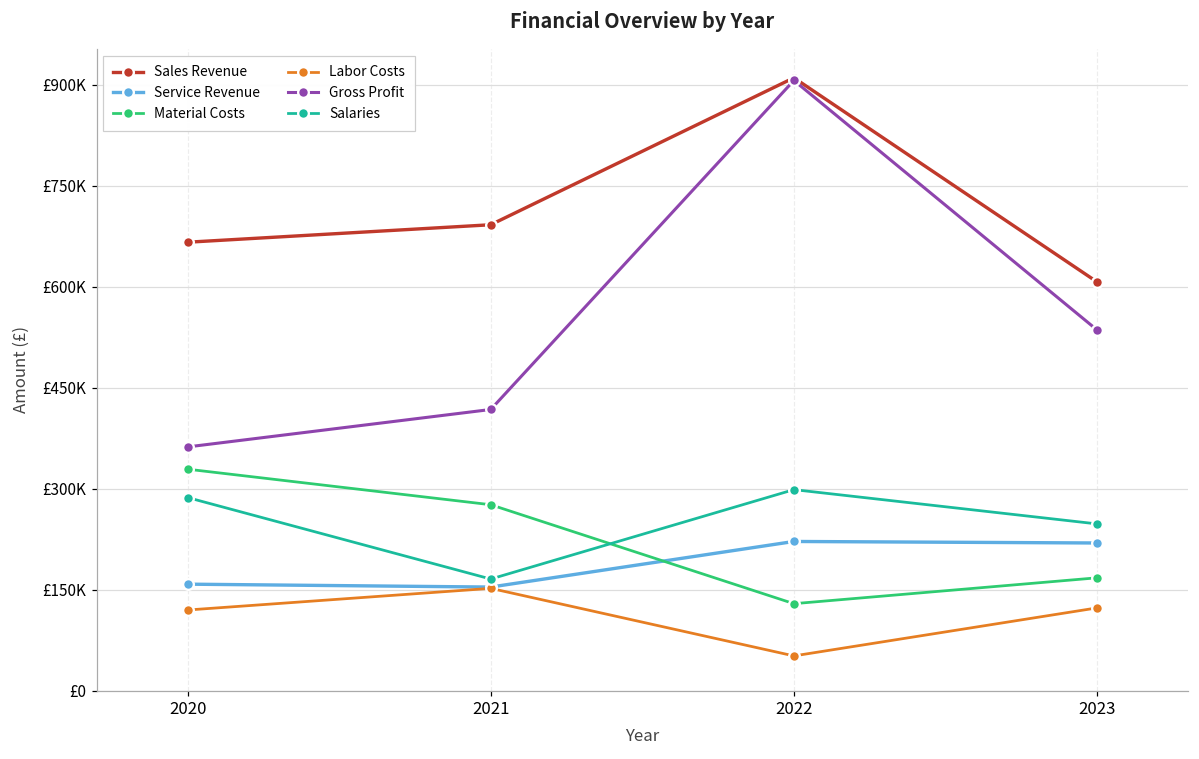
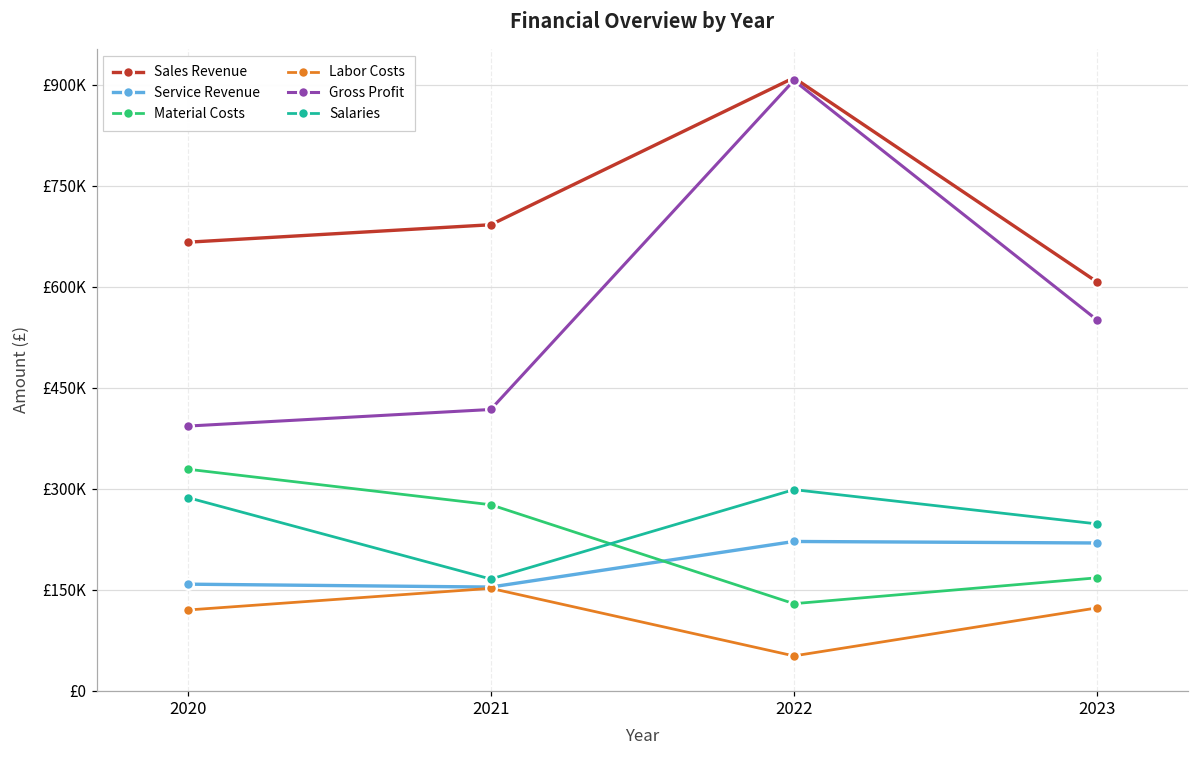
Gross Profit, 2020: £360000 -> £390000
Gross Profit, 2023: £540000 -> £550000
